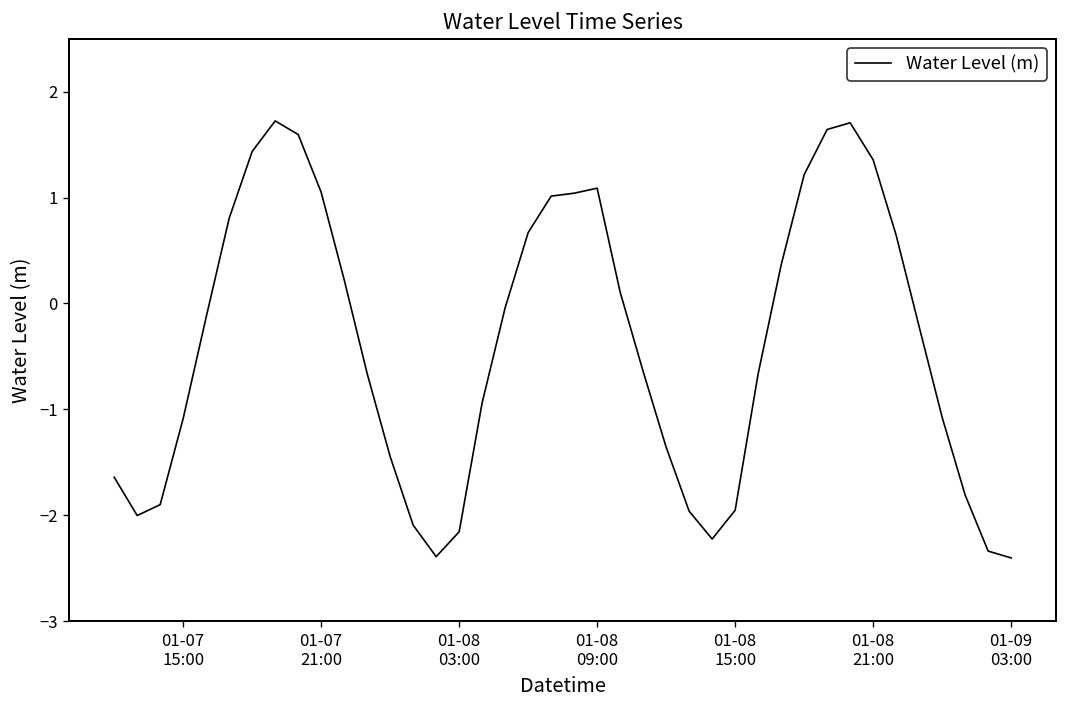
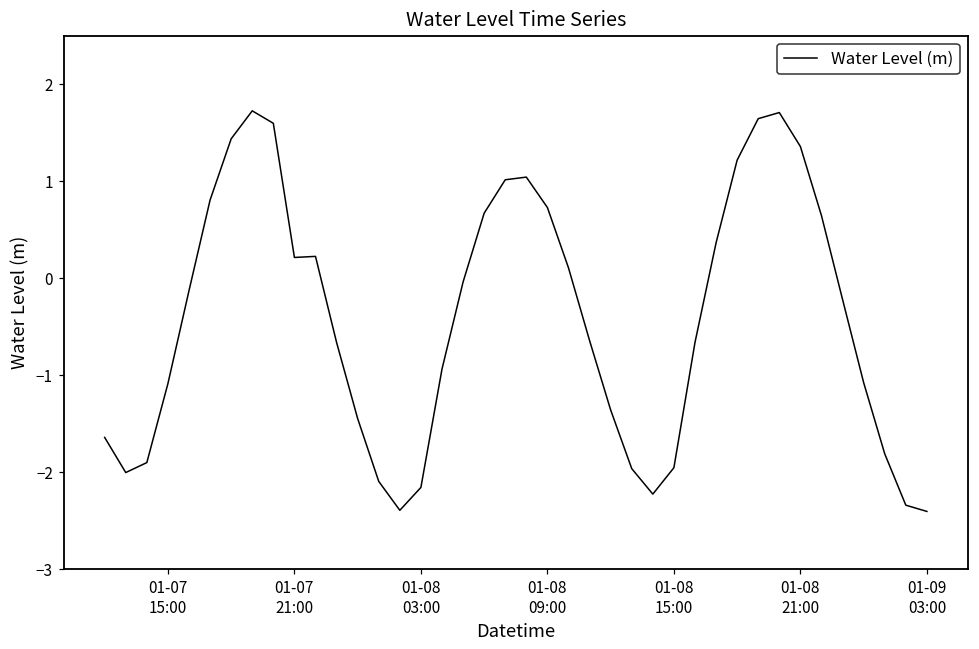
01-07 21:00: 1.0 -> 0.2
01-08 09:00: 1.1 -> 0.7
